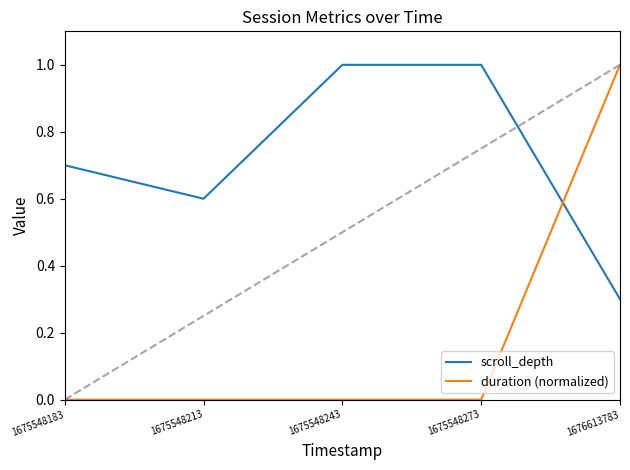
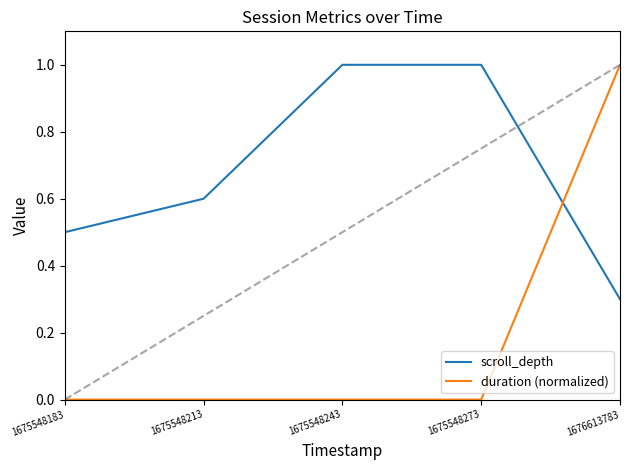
scroll_depth, 1675548183: 0.7 -> 0.5
